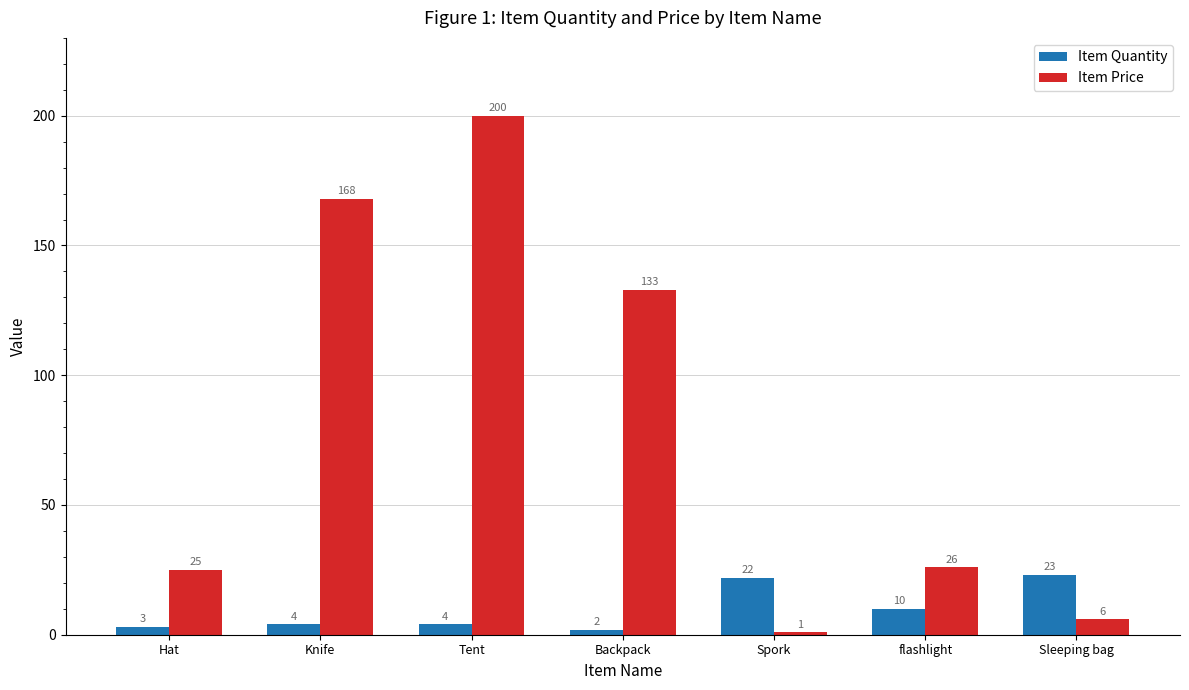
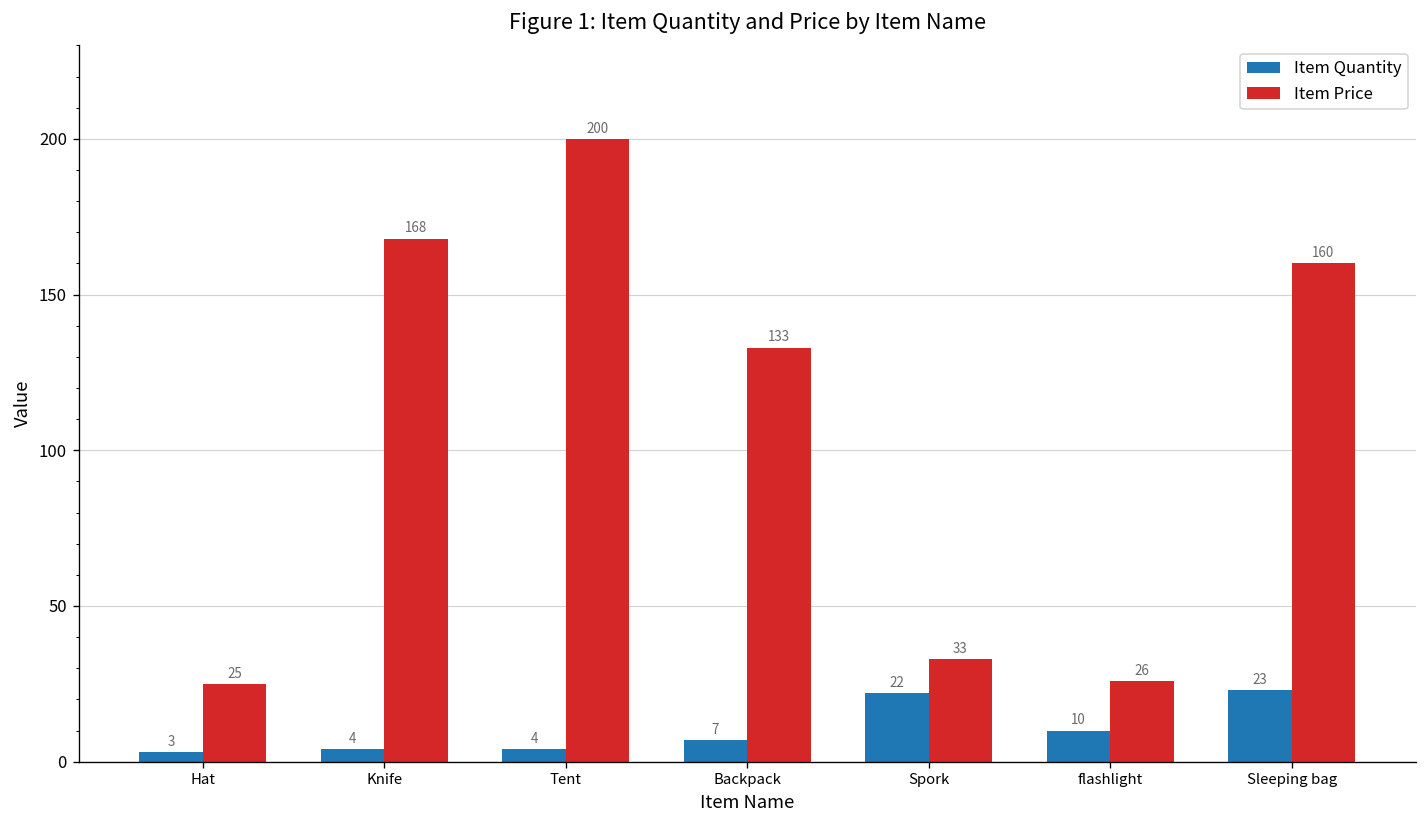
Item Quantity, Backpack: 2 -> 7
Item Price, Spork: 1 -> 33
Item Price, Sleeping bag: 6 -> 160
